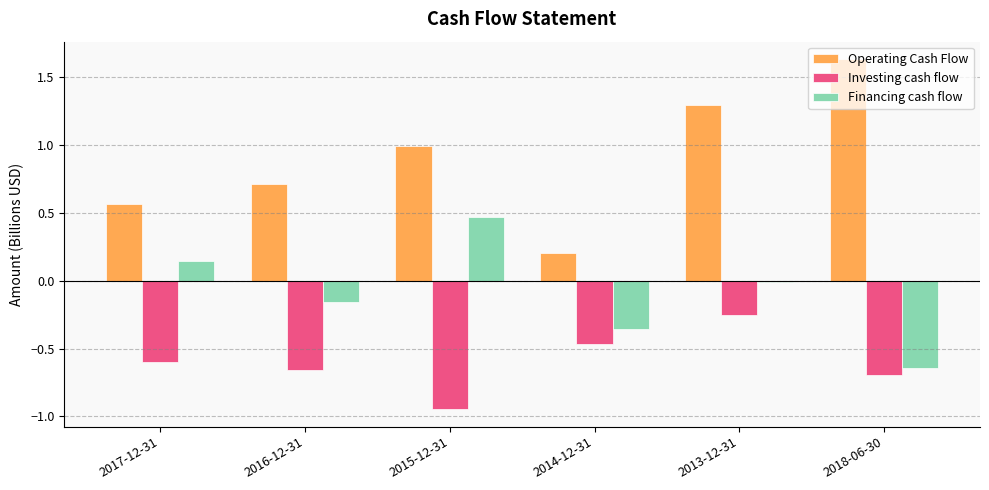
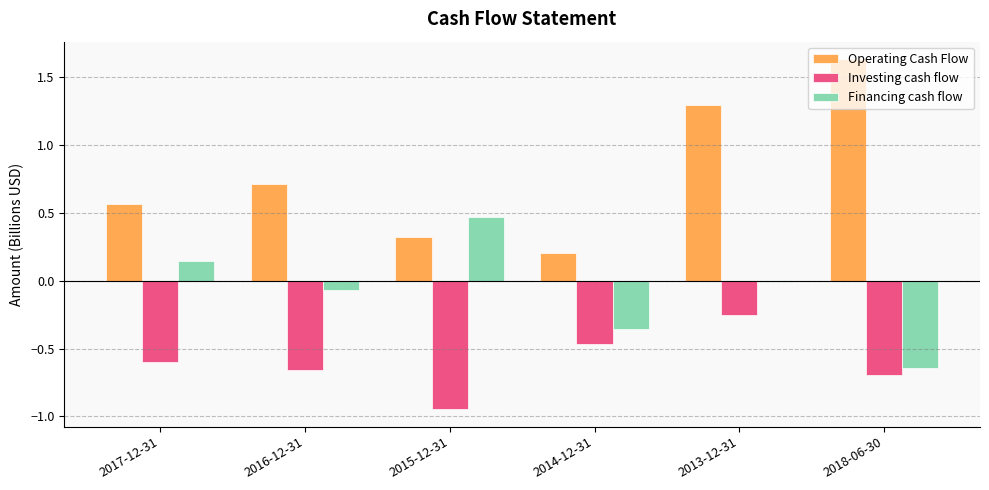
Financing cash flow, 2016-12-31: -0.16 -> -0.07
Operating Cash Flow, 2015-12-31: 0.99 -> 0.32
